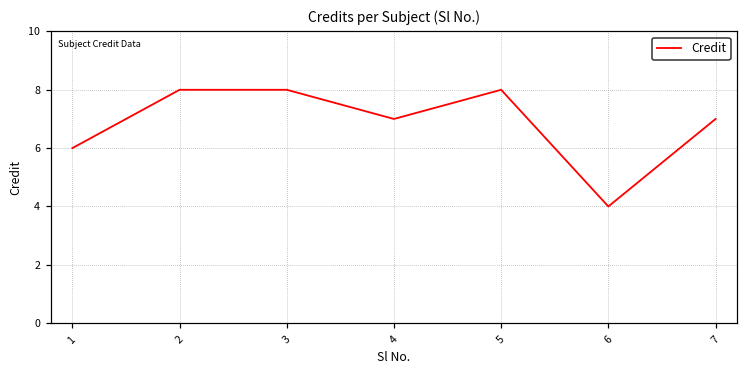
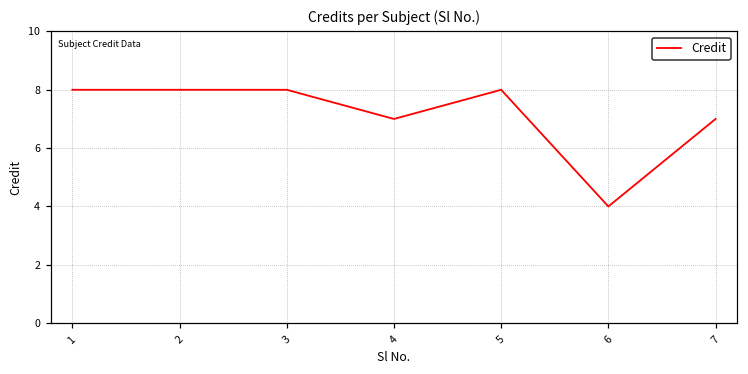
1: 6 -> 8
